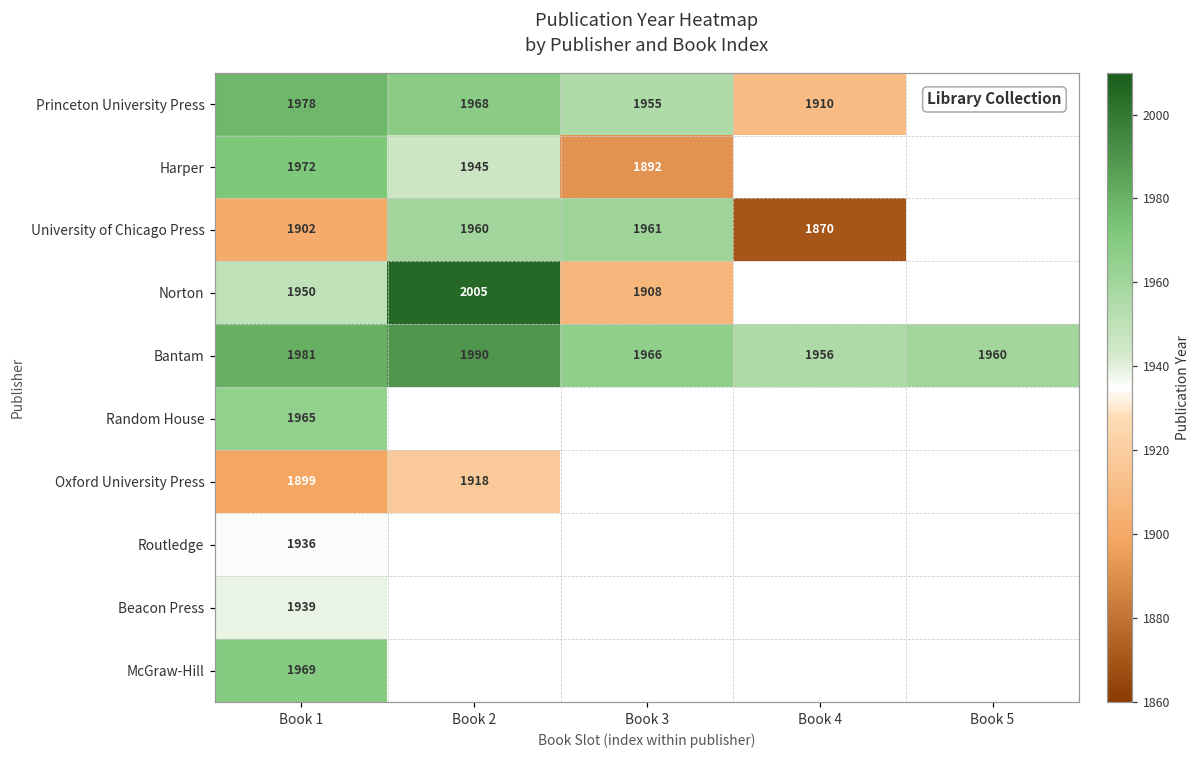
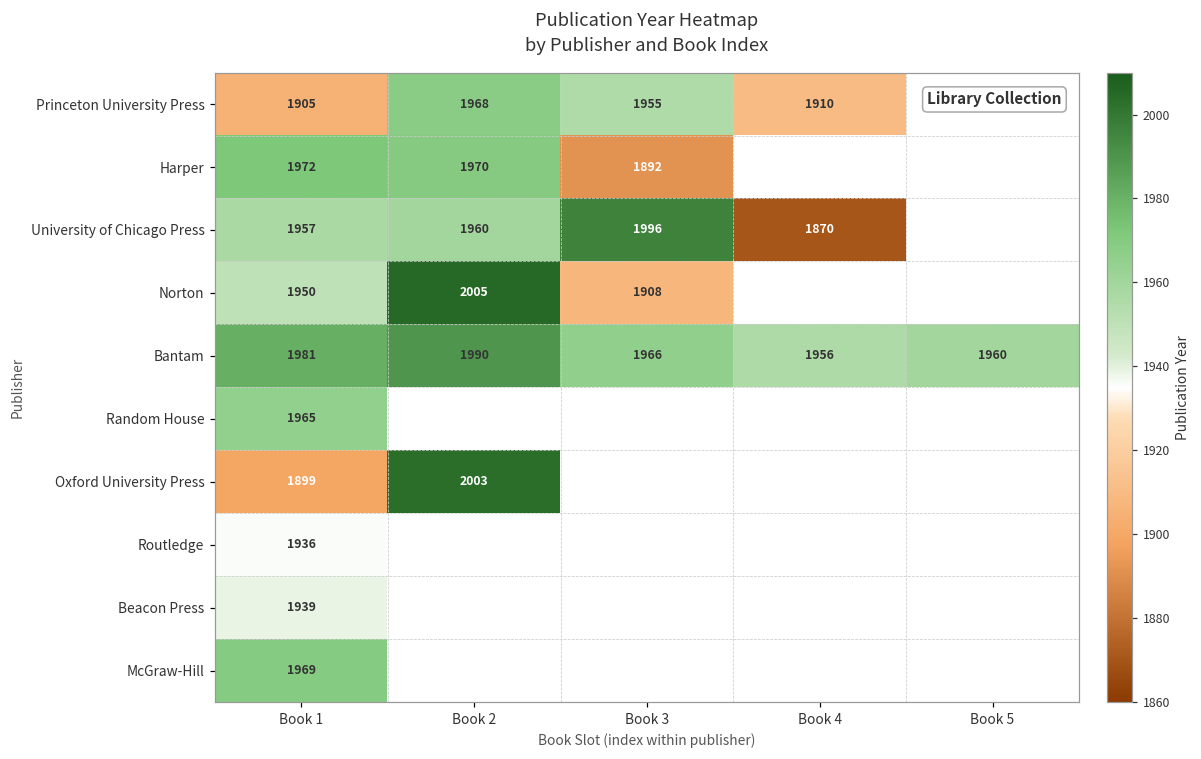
Princeton University Press, Book 1: 1978 -> 1905
Harper, Book 2: 1945 -> 1970
University of Chicago Press, Book 1: 1902 -> 1957
University of Chicago Press, Book 3: 1961 -> 1996
Oxford University Press, Book 2: 1918 -> 2003
